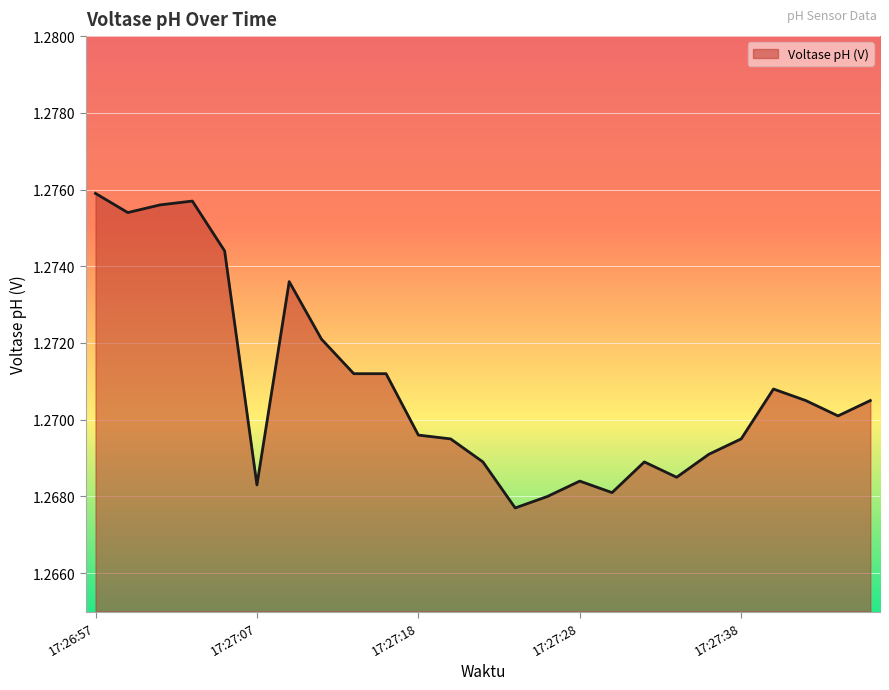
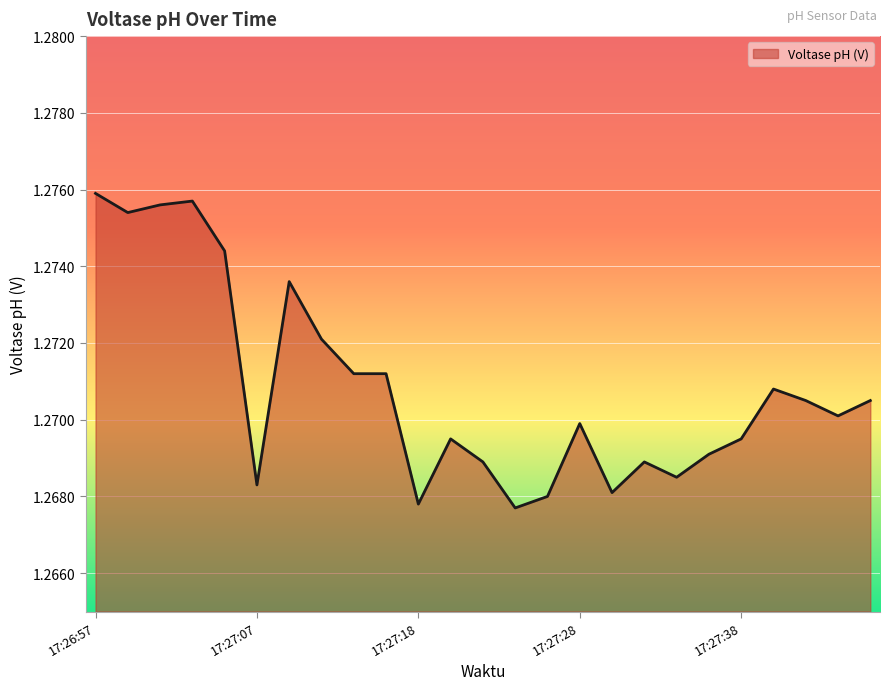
17:27:18: 1.2696 -> 1.2678
17:27:28: 1.2684 -> 1.2699
